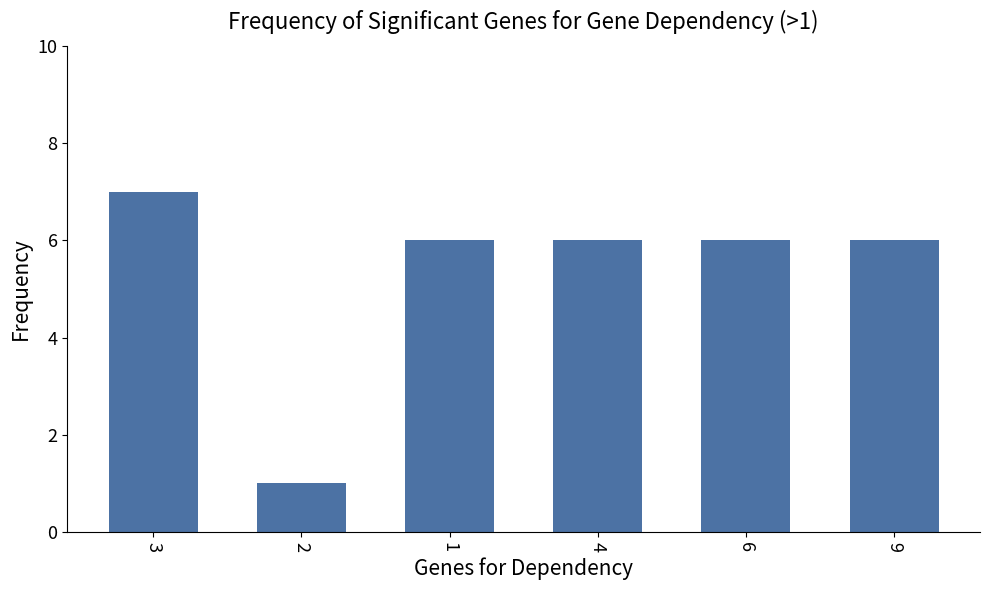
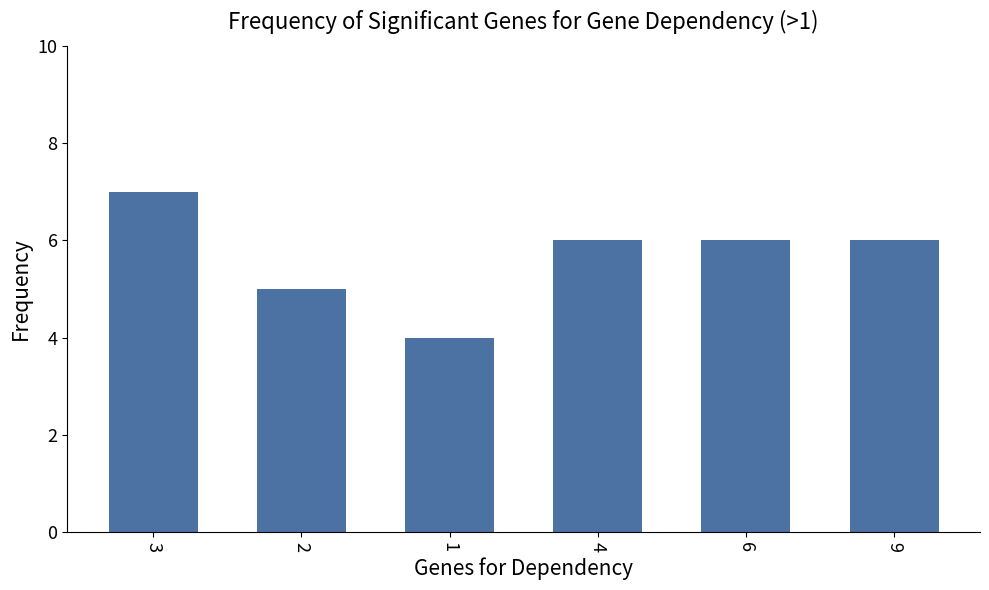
2: 1 -> 5
1: 6 -> 4
